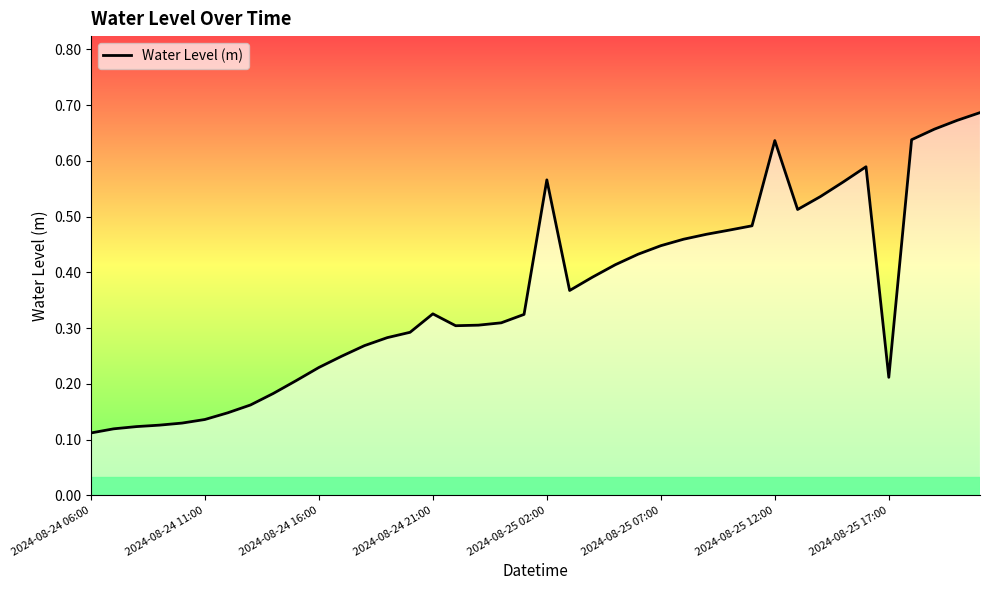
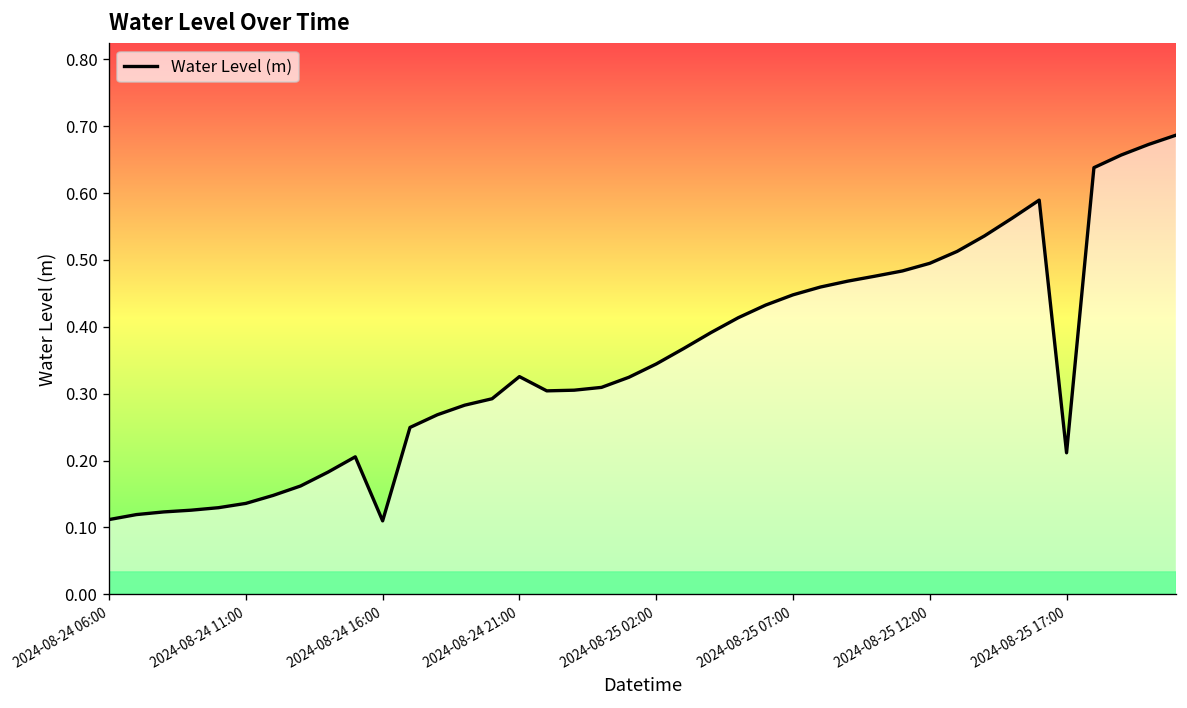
Water Level (m), 2024-08-24 16:00: 0.23 -> 0.11
Water Level (m), 2024-08-25 02:00: 0.57 -> 0.34
Water Level (m), 2024-08-25 12:00: 0.64 -> 0.50
